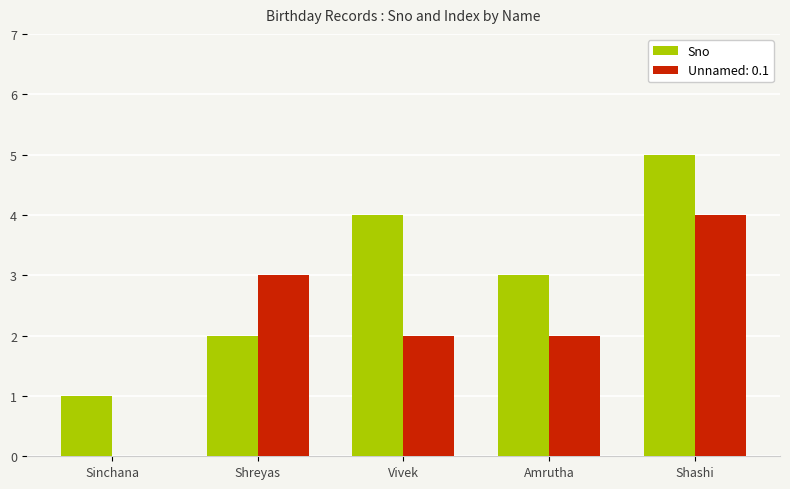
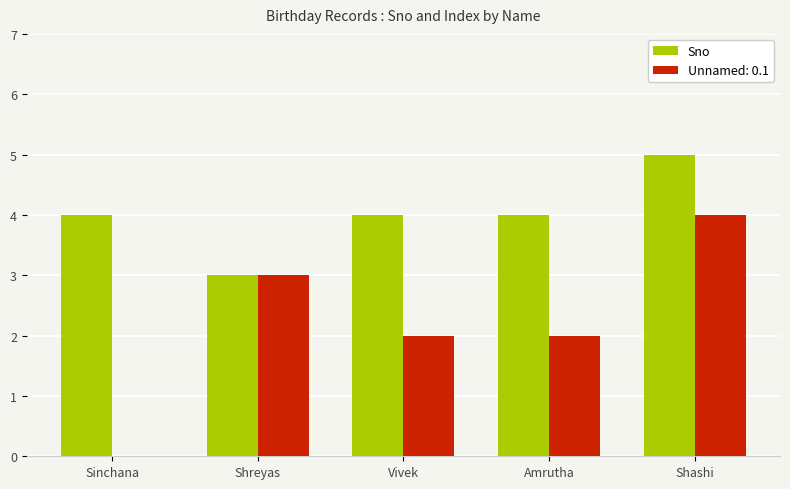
Sno, Sinchana: 1 -> 4
Sno, Shreyas: 2 -> 3
Sno, Amrutha: 3 -> 4
